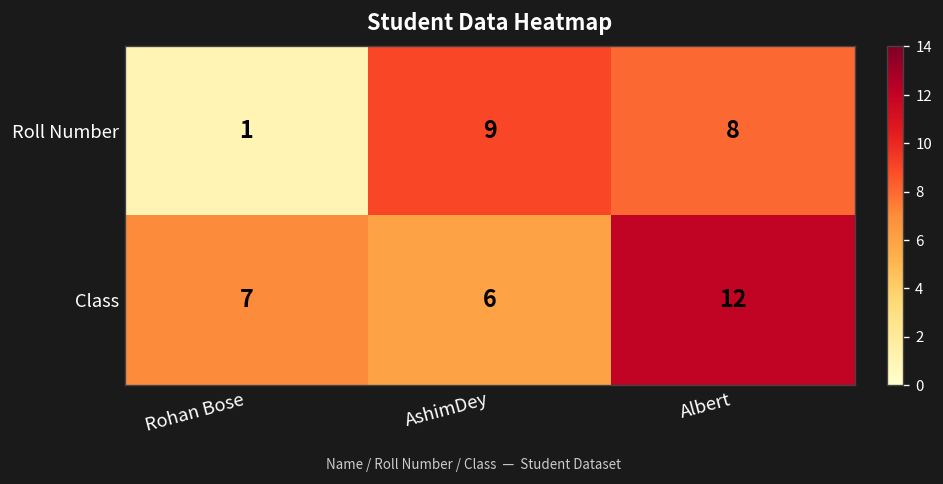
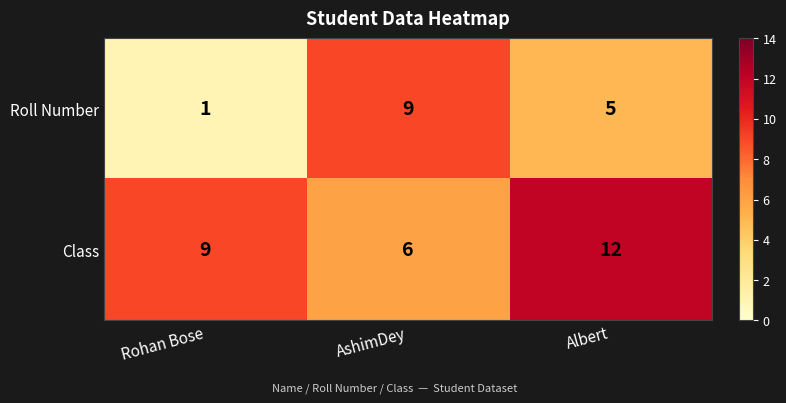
Roll Number, Albert: 8 -> 5
Class, Rohan Bose: 7 -> 9
